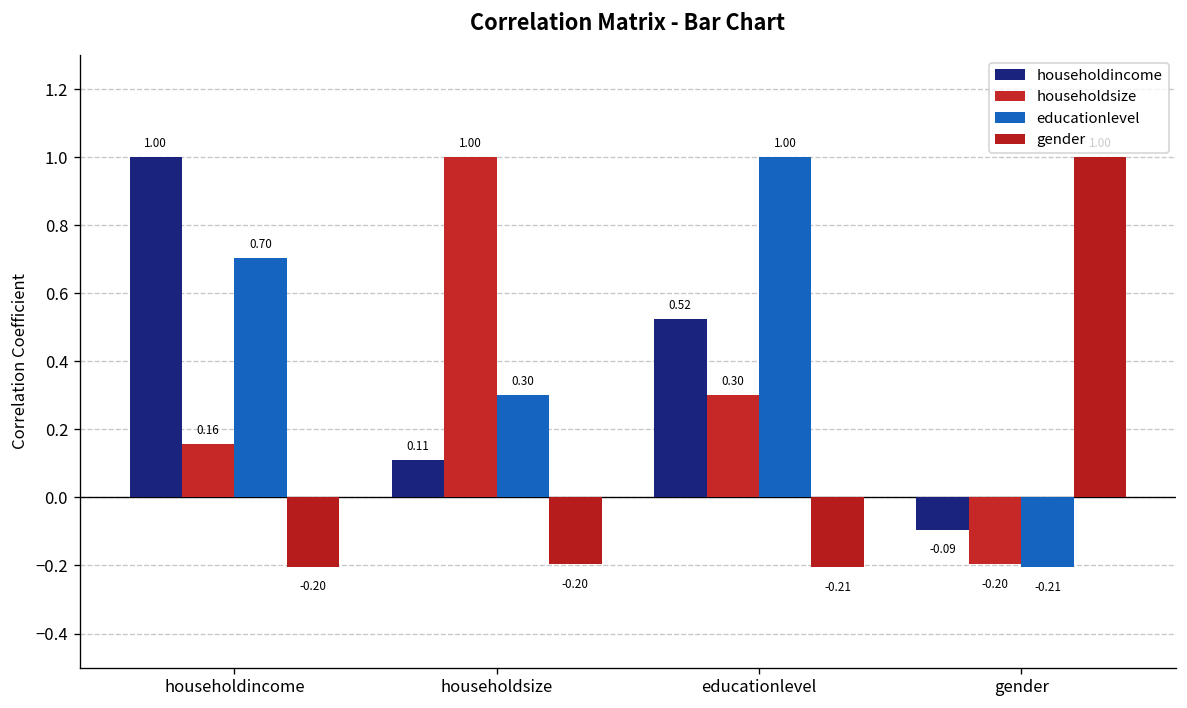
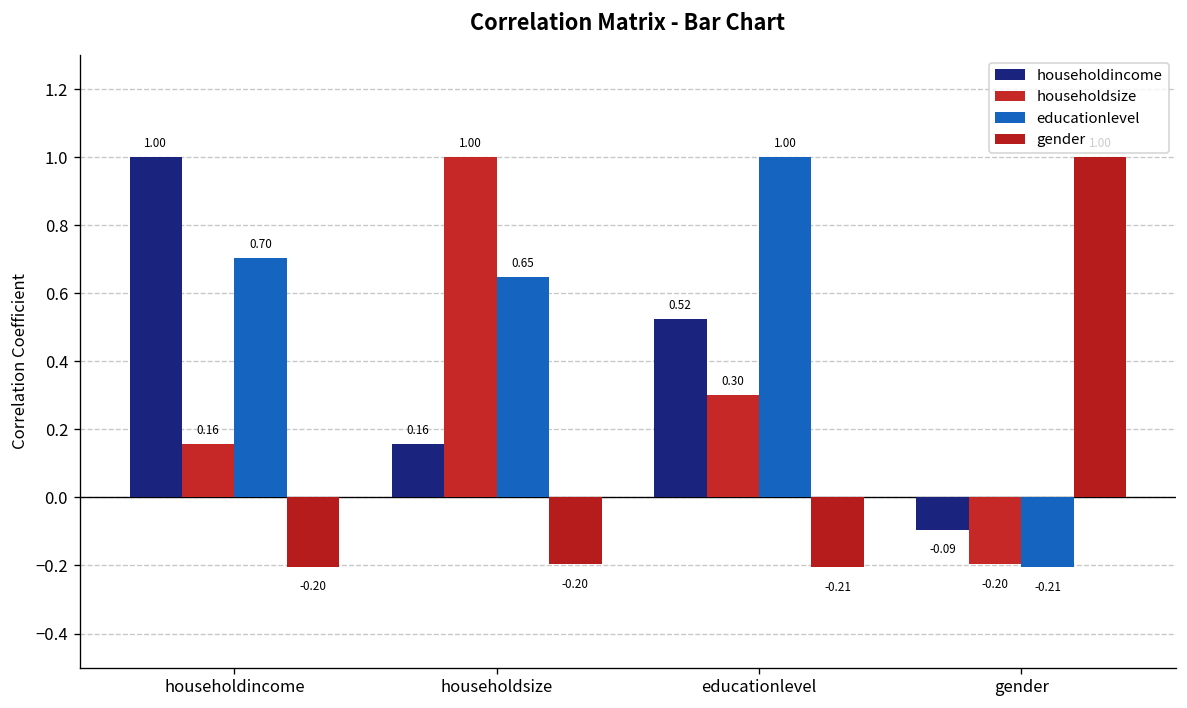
householdincome, householdsize: 0.11 -> 0.16
educationlevel, householdsize: 0.30 -> 0.65
